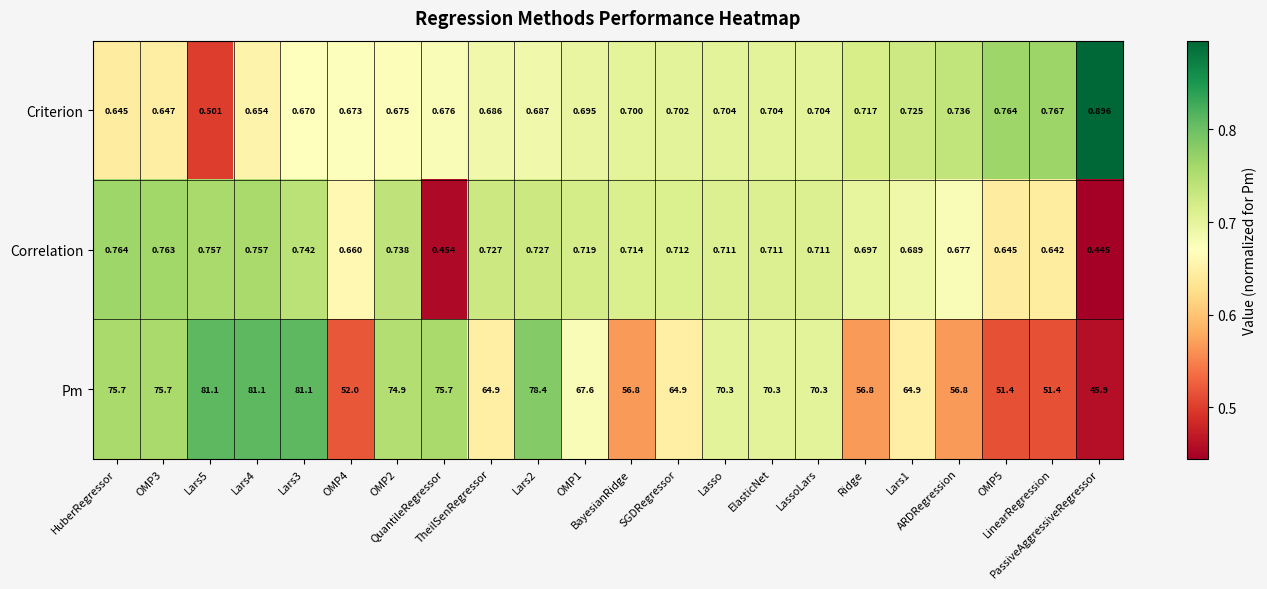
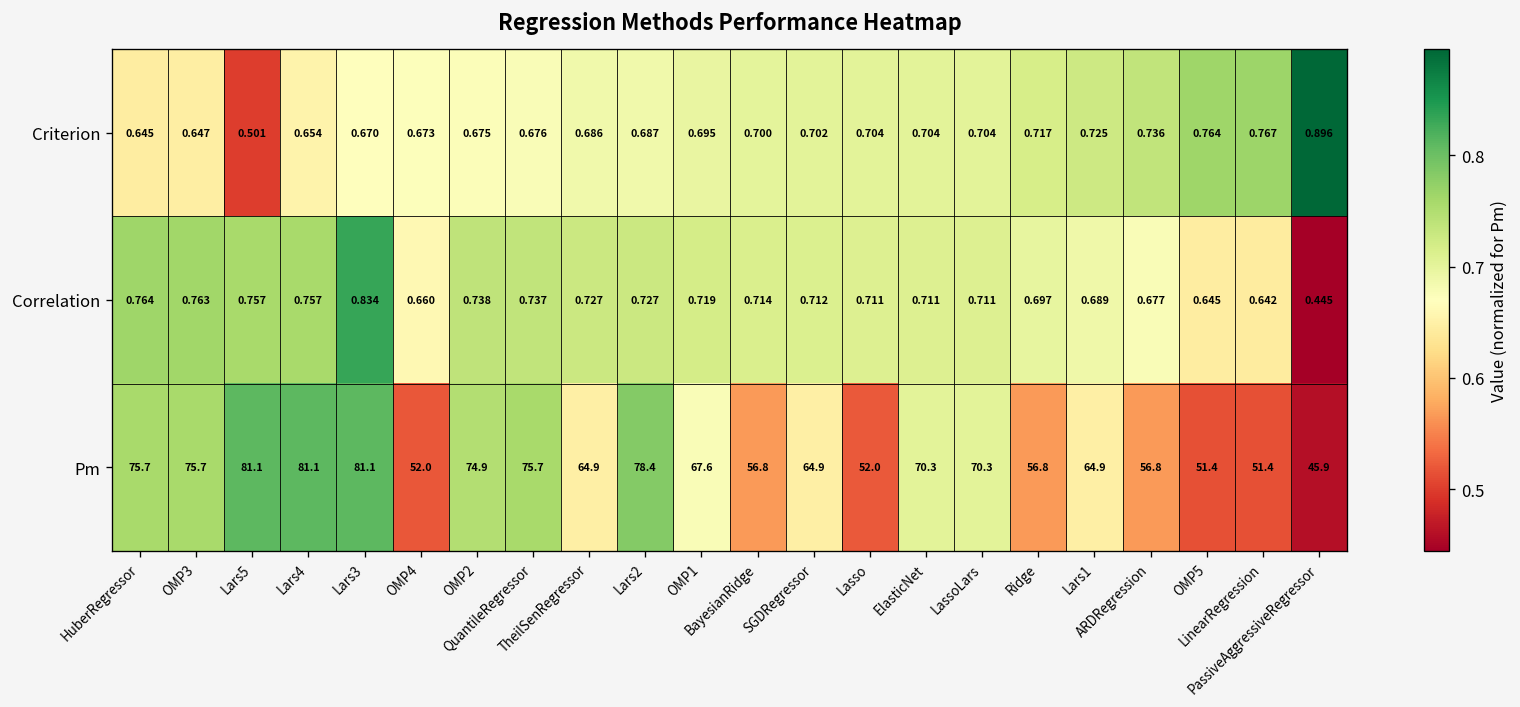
Correlation, Lars3: 0.742 -> 0.834
Correlation, QuantileRegressor: 0.454 -> 0.737
Pm, Lasso: 70.3 -> 52.0
